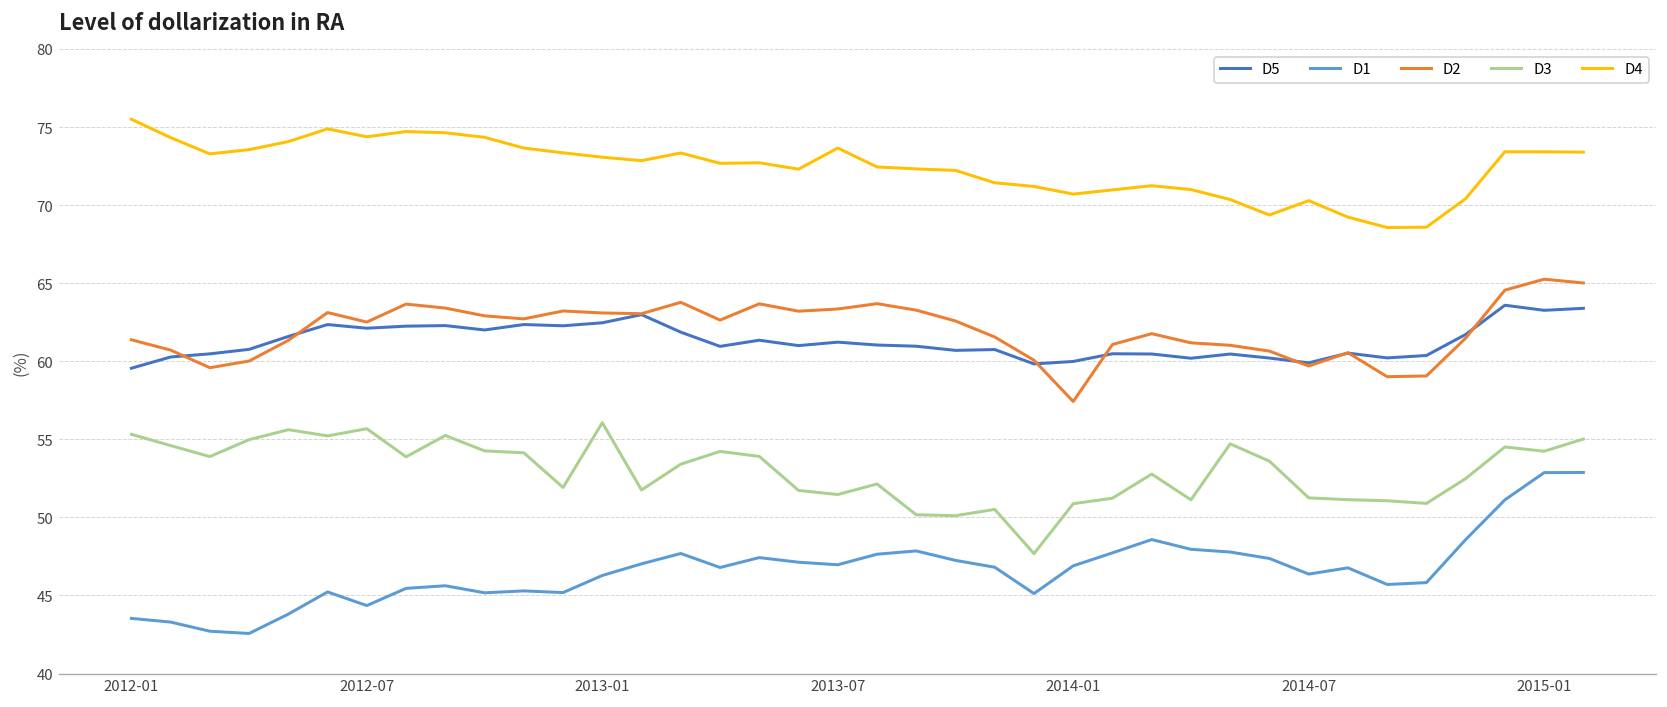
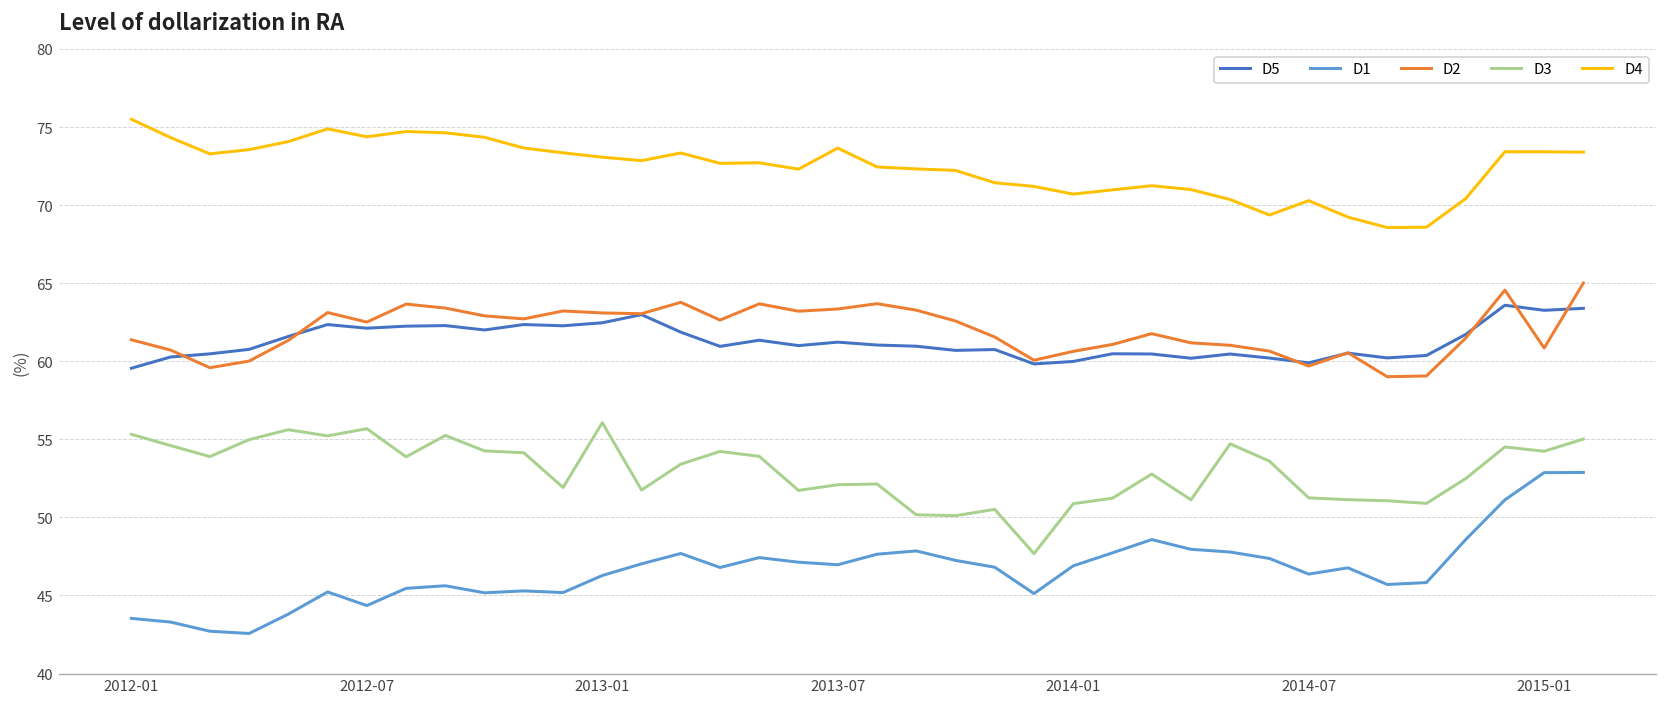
D3, 2013-07: 51.5 -> 52.1
D2, 2014-01: 57.4 -> 60.6
D2, 2015-01: 65.3 -> 60.8
